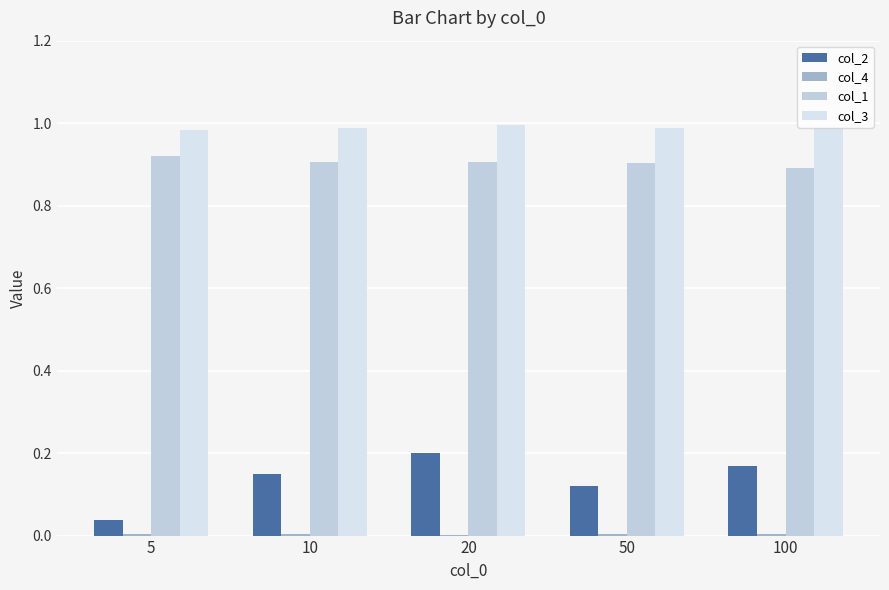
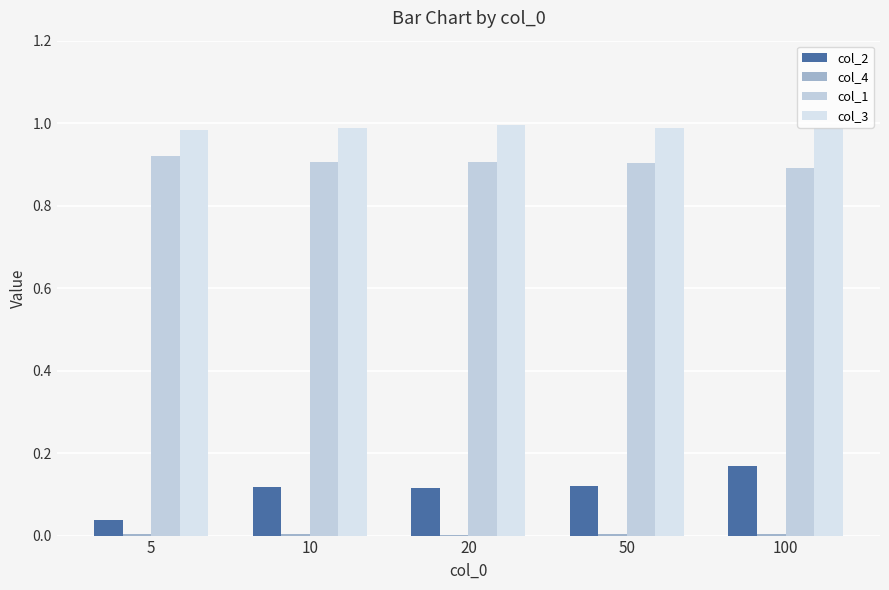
col_2, 10: 0.15 -> 0.12
col_2, 20: 0.20 -> 0.12
